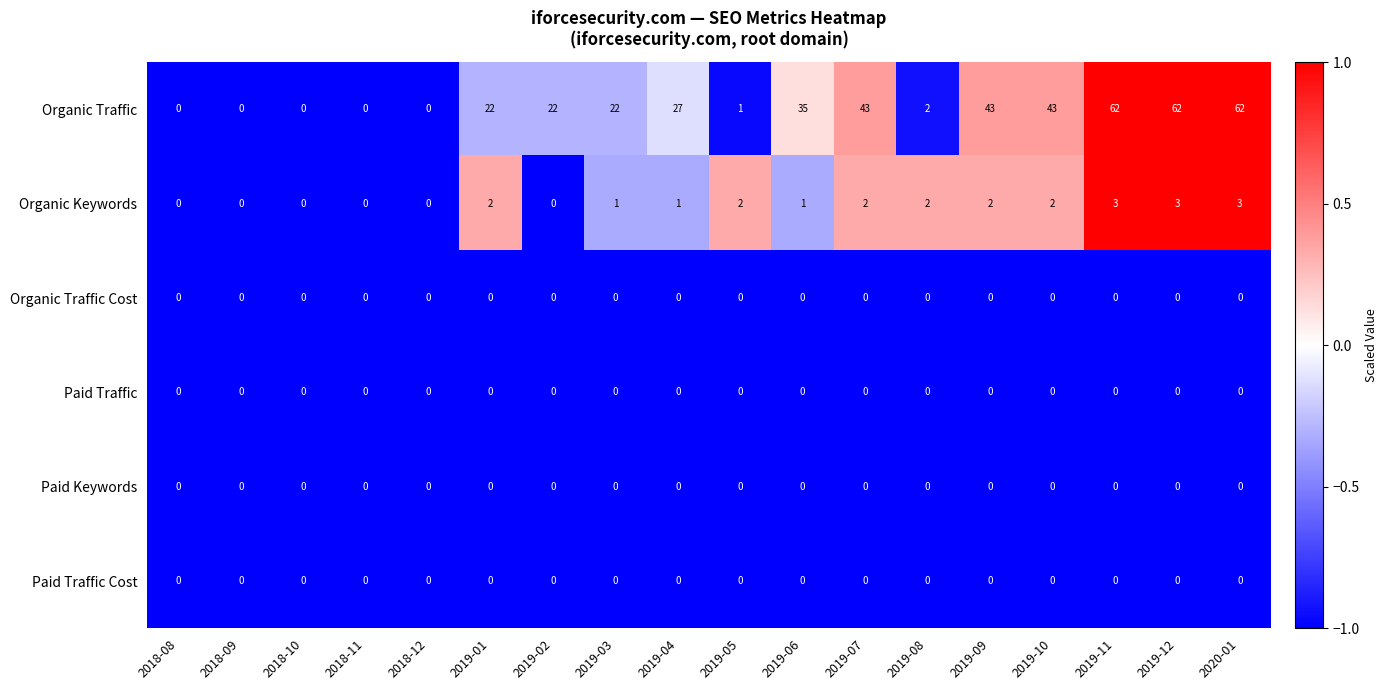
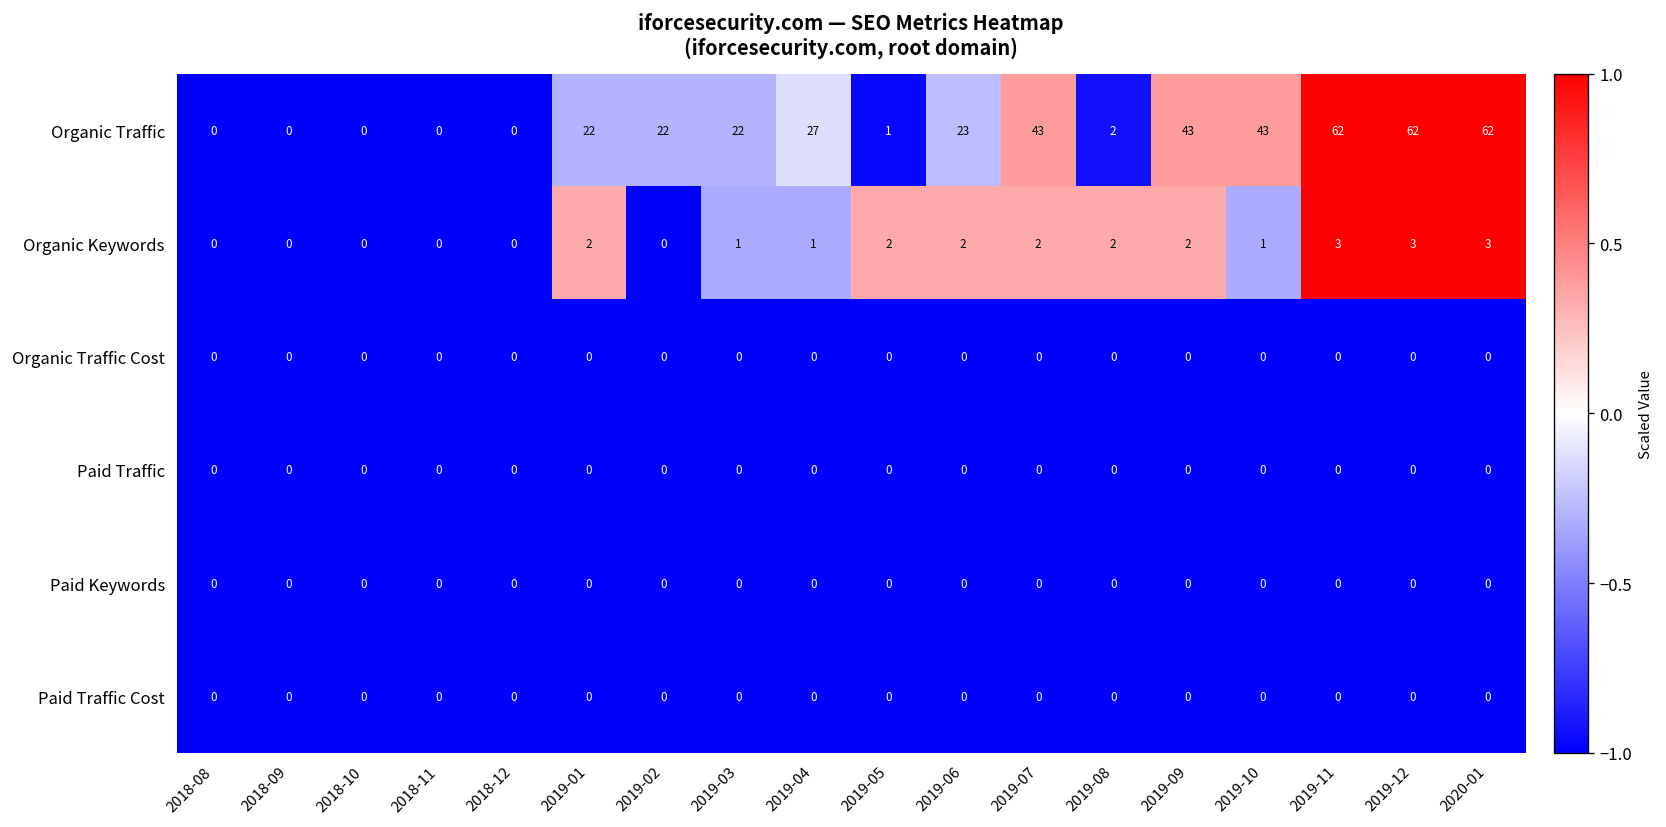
Organic Traffic, 2019-06: 35 -> 23
Organic Keywords, 2019-06: 1 -> 2
Organic Keywords, 2019-10: 2 -> 1
